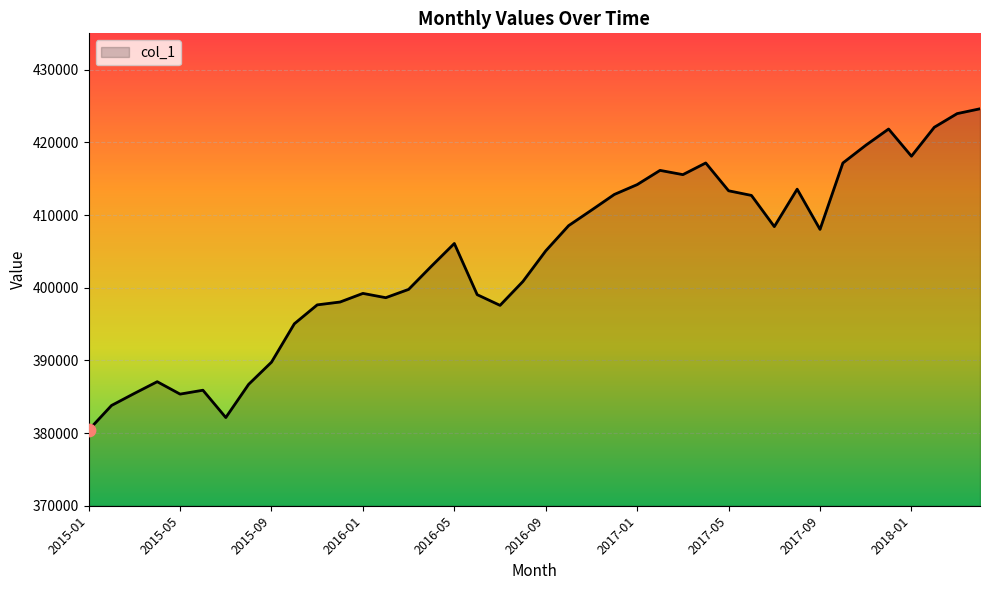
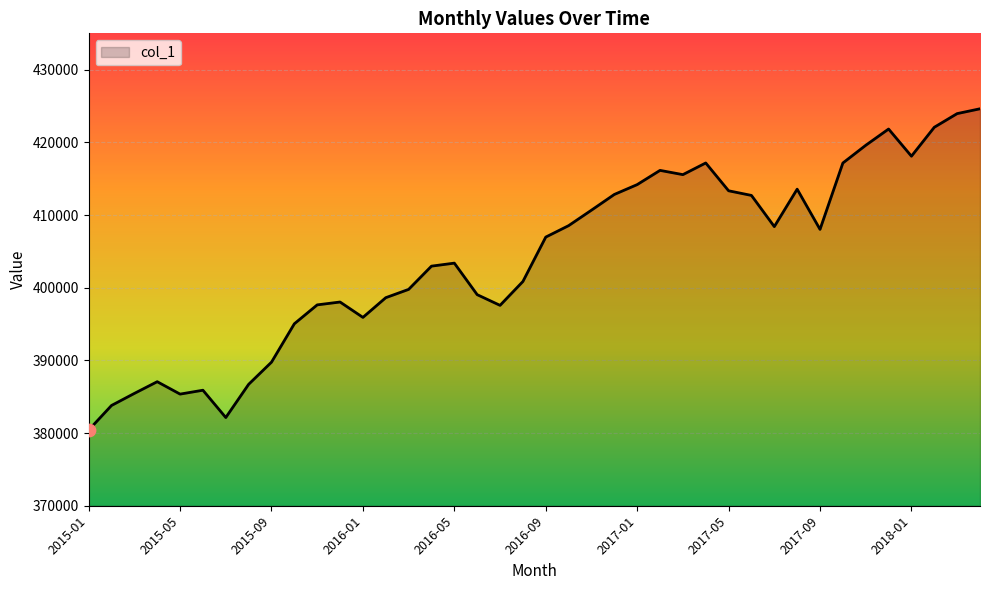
col_1, 2016-01: 399000 -> 396000
col_1, 2016-05: 406000 -> 403000
col_1, 2016-09: 405000 -> 407000
